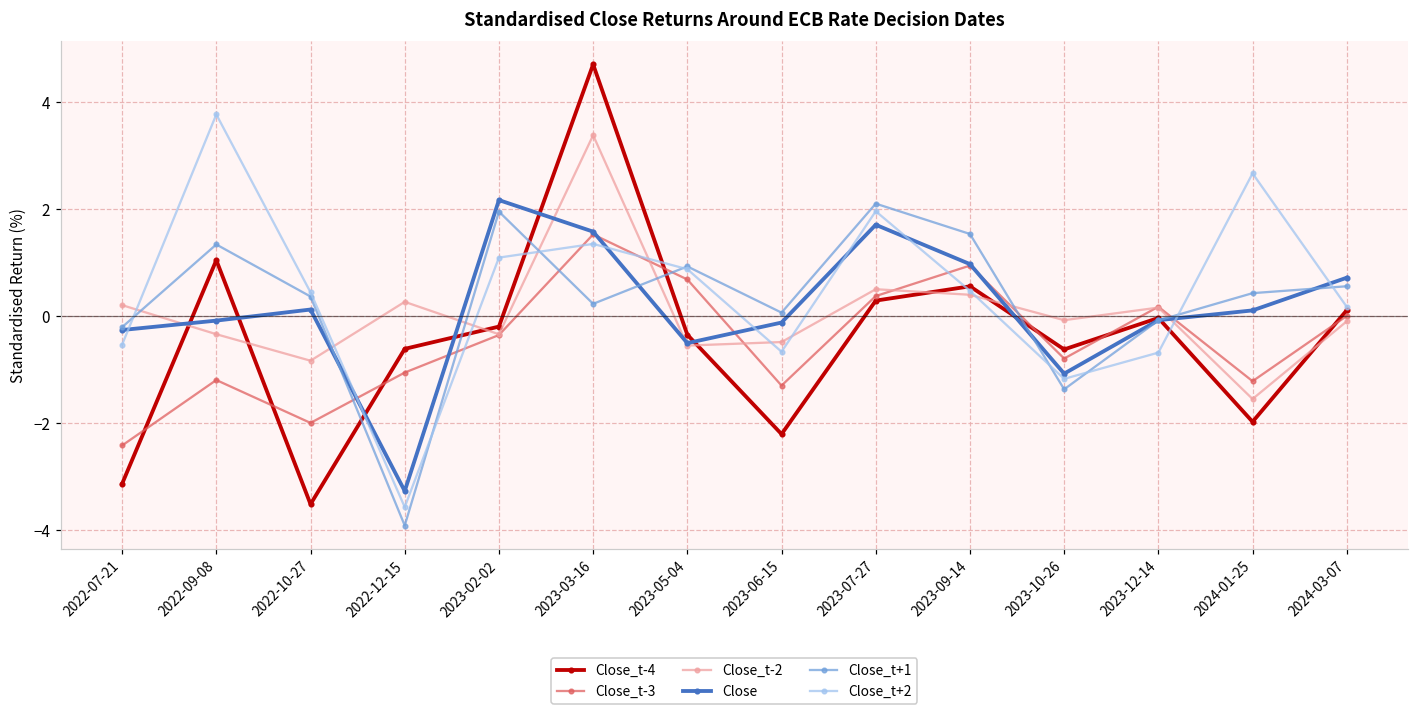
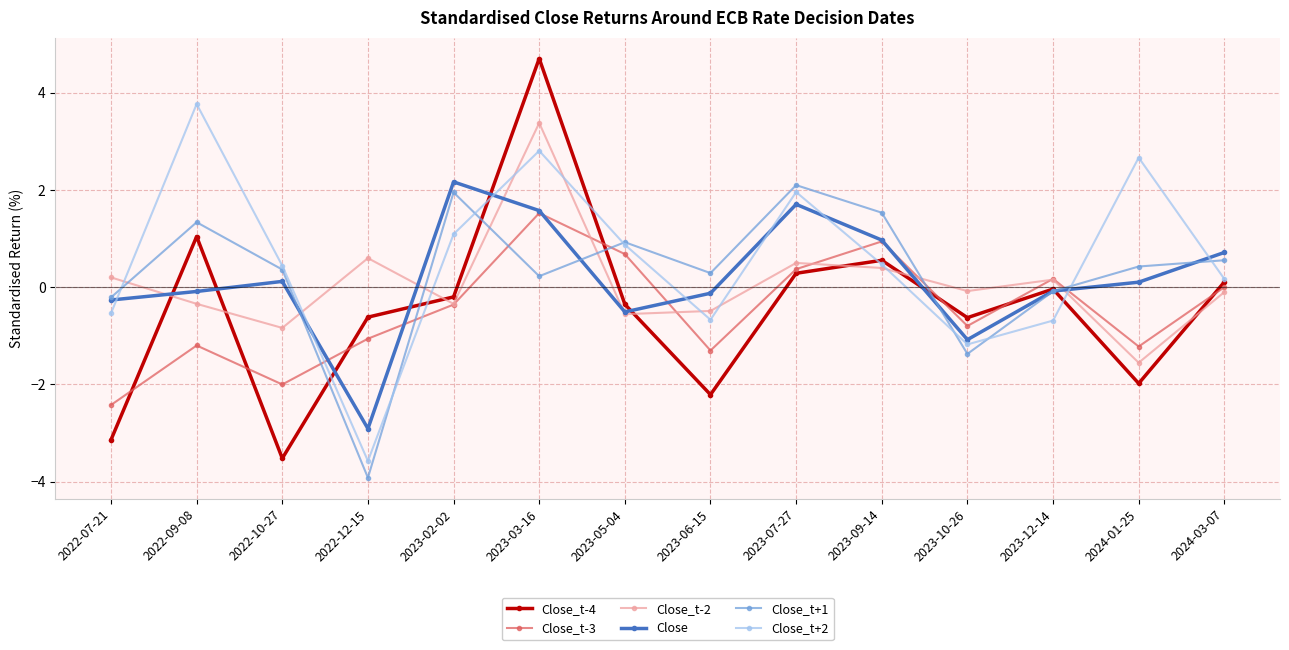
Close_t-2, 2022-12-15: 0.3 -> 0.6
Close, 2022-12-15: -3.3 -> -2.9
Close_t+2, 2023-03-16: 1.3 -> 2.8
Close_t+1, 2023-06-15: 0.1 -> 0.3
